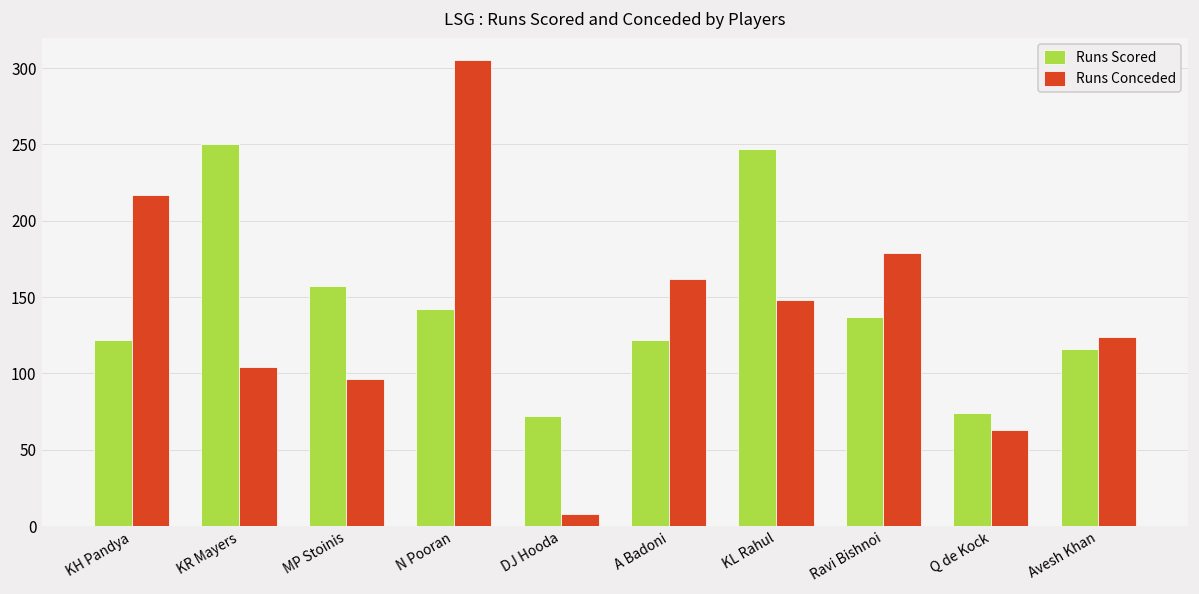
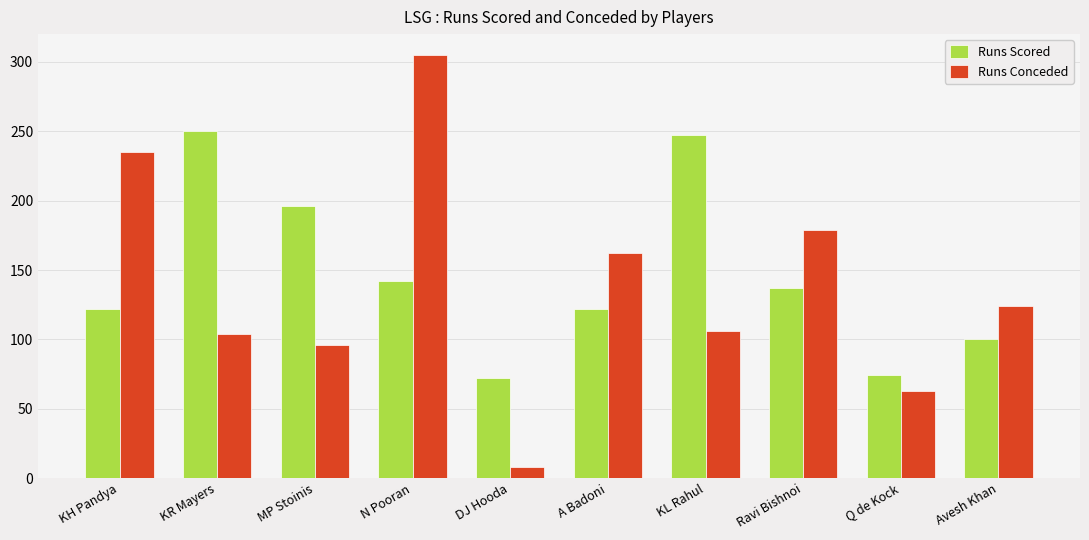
Runs Conceded, KH Pandya: 217 -> 235
Runs Scored, MP Stoinis: 157 -> 196
Runs Conceded, KL Rahul: 148 -> 106
Runs Scored, Avesh Khan: 116 -> 100
